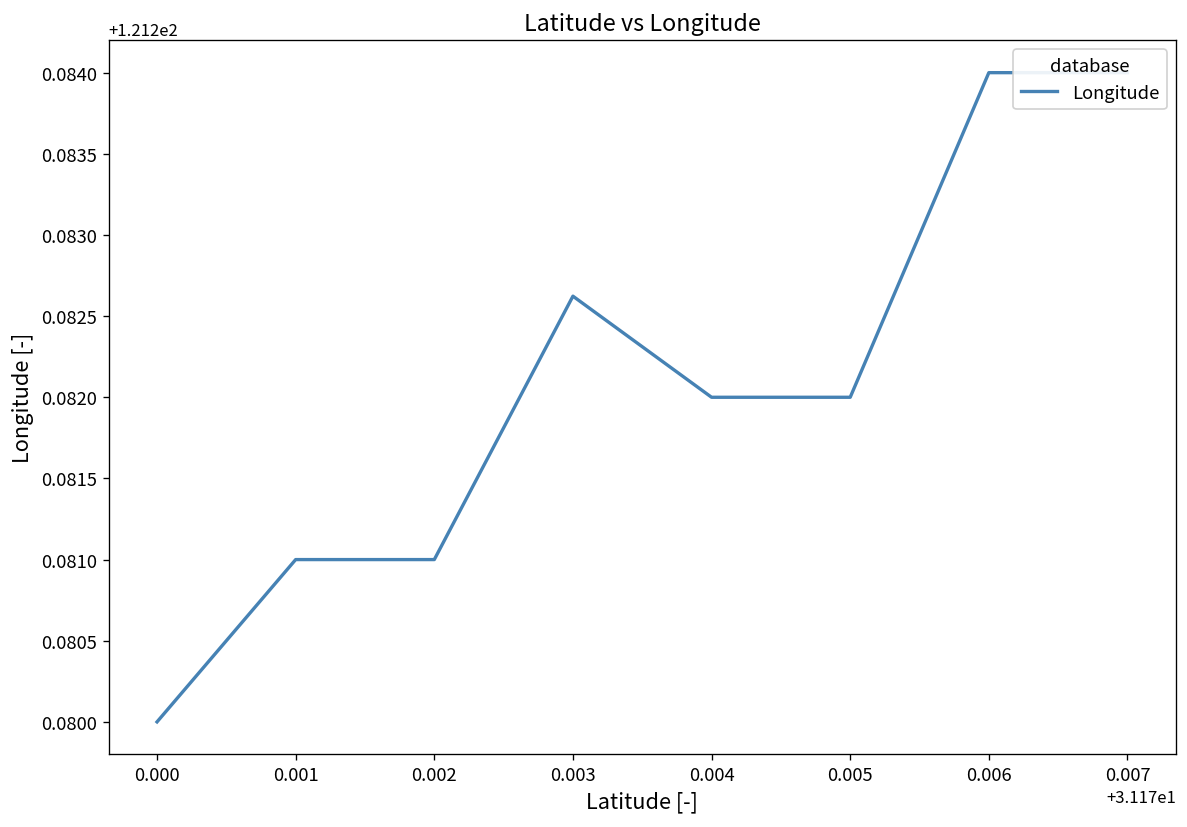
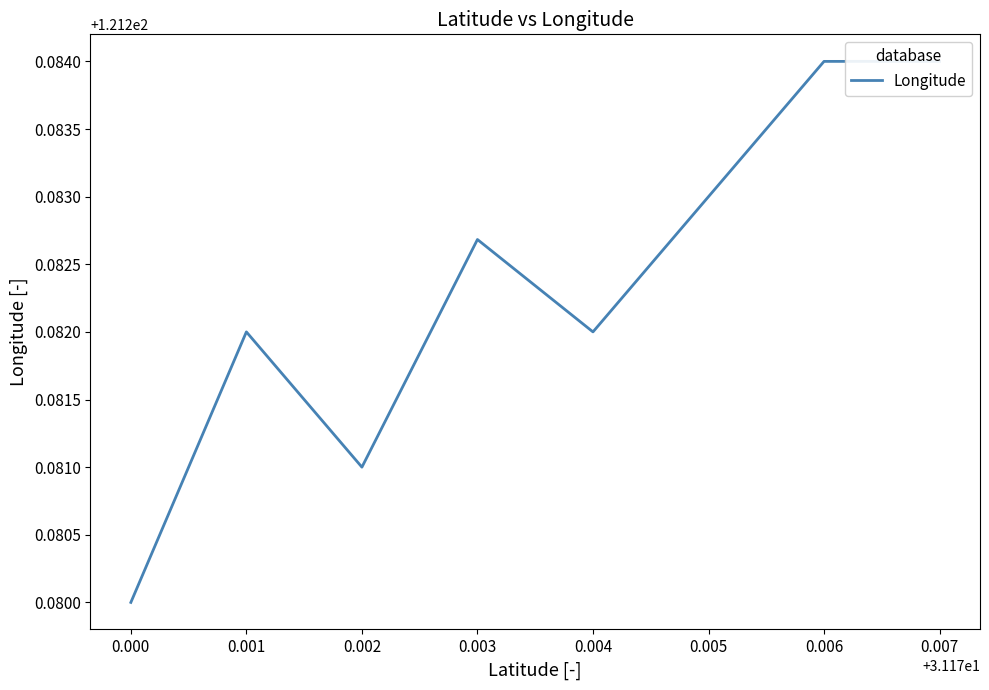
0.001: 121.281 -> 121.282
0.003: 121.28262 -> 121.28268
0.005: 121.282 -> 121.283
